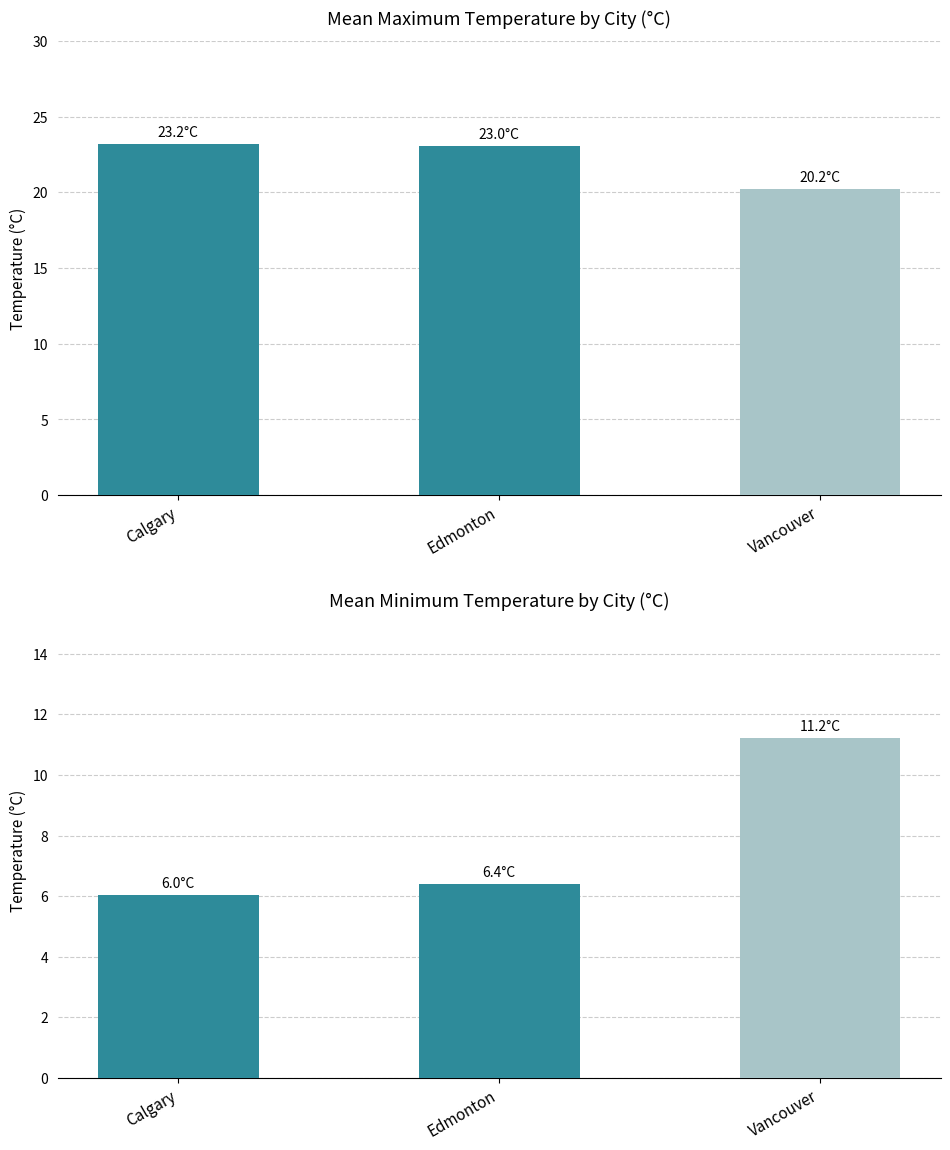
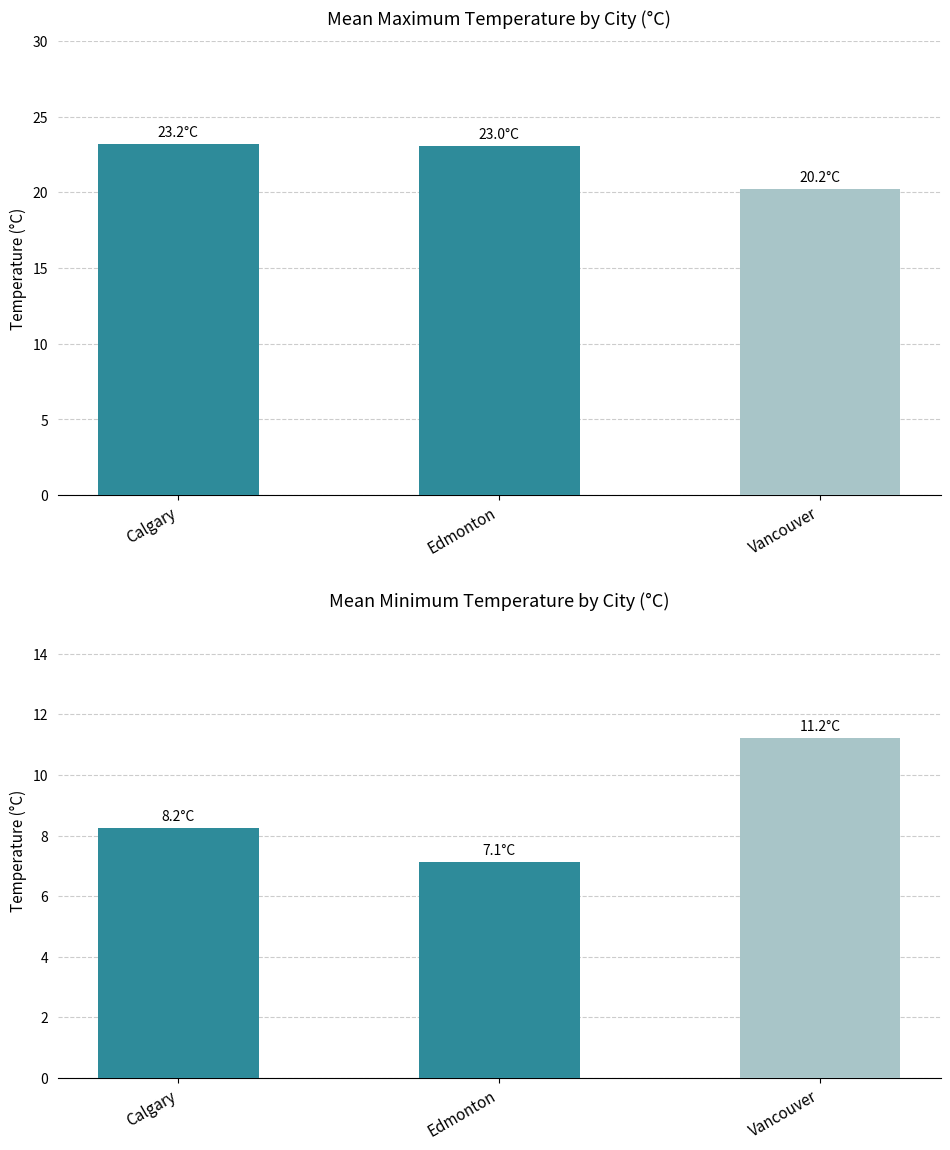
Mean Minimum Temperature by City (°C), Calgary: 6.0°C -> 8.2°C
Mean Minimum Temperature by City (°C), Edmonton: 6.4°C -> 7.1°C
